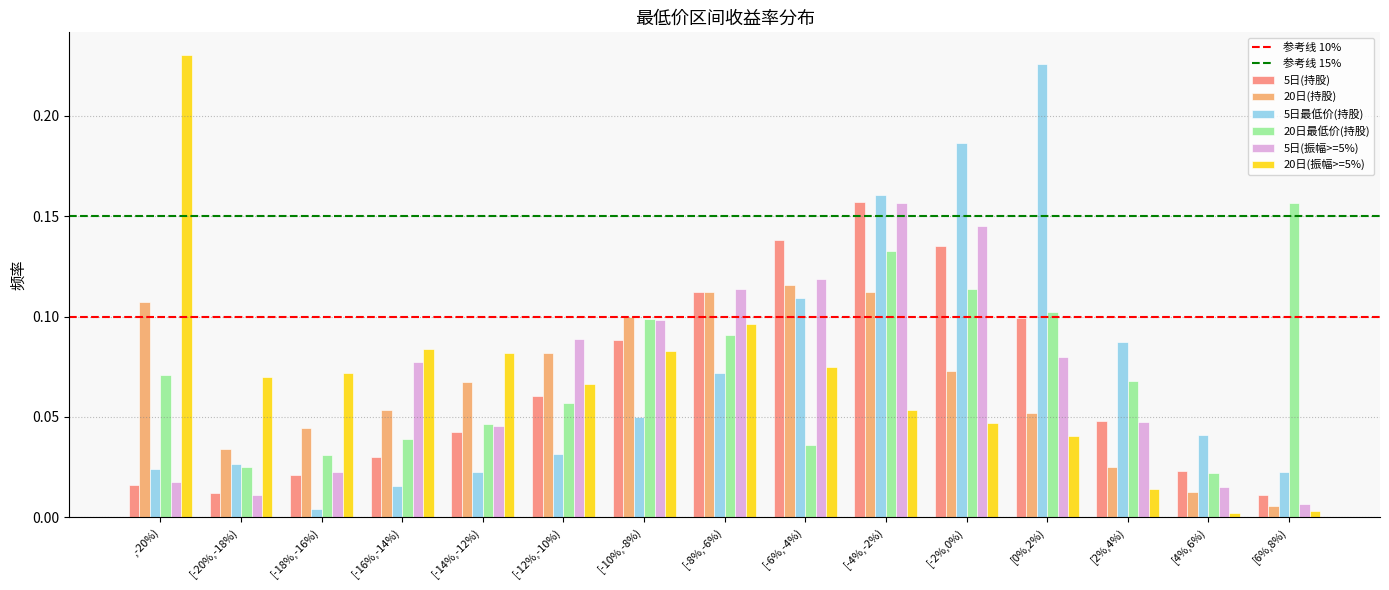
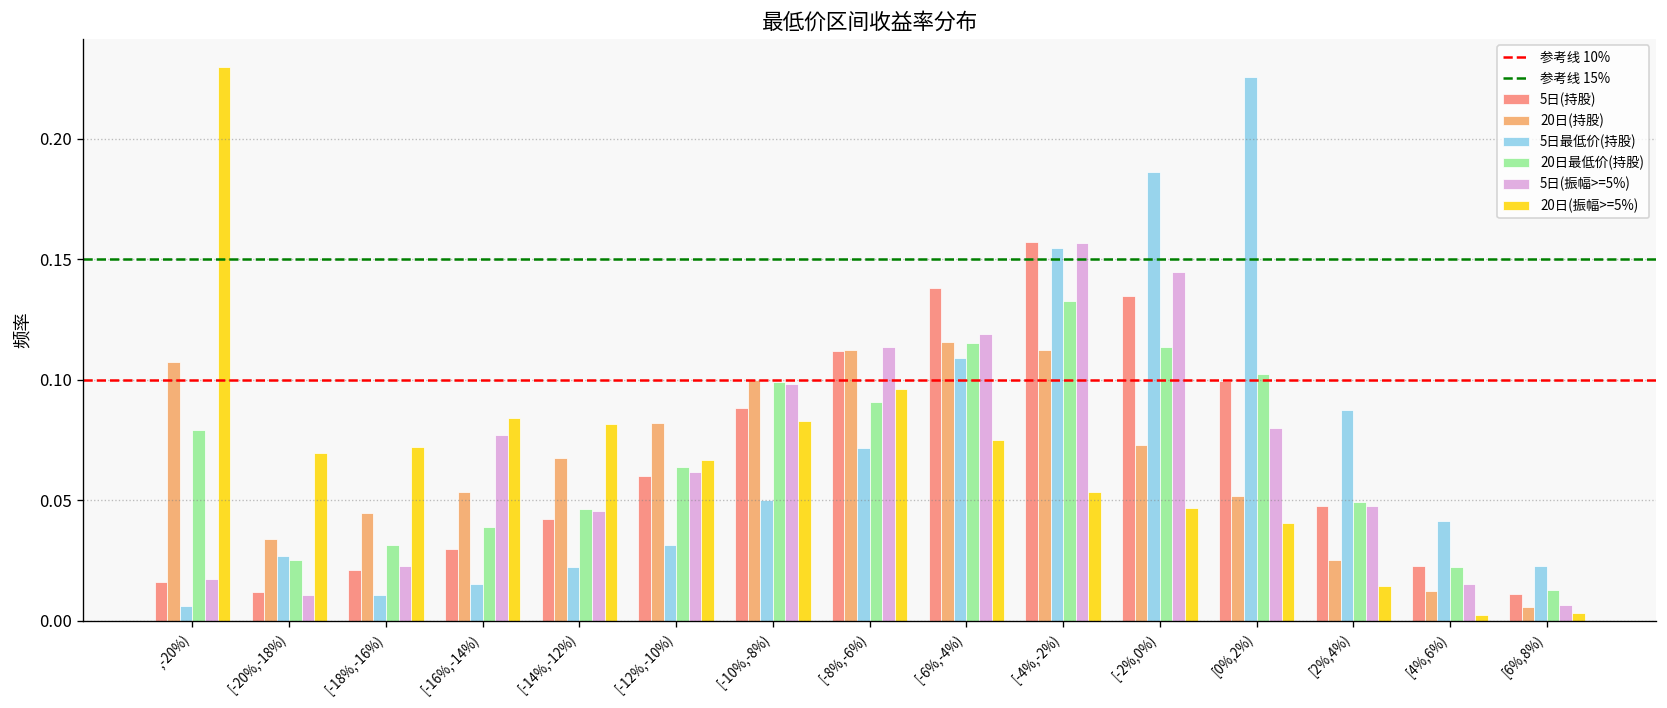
5日最低价(持股), ,-20%): 0.024 -> 0.006
20日最低价(持股), ,-20%): 0.071 -> 0.079
5日最低价(持股), [-18%,-16%): 0.004 -> 0.011
20日最低价(持股), [-12%,-10%): 0.057 -> 0.064
5日(振幅>=5%), [-12%,-10%): 0.089 -> 0.062
20日最低价(持股), [-6%,-4%): 0.036 -> 0.115
5日最低价(持股), [-4%,-2%): 0.161 -> 0.155
20日最低价(持股), [2%,4%): 0.068 -> 0.049
20日最低价(持股), [6%,8%): 0.156 -> 0.013
